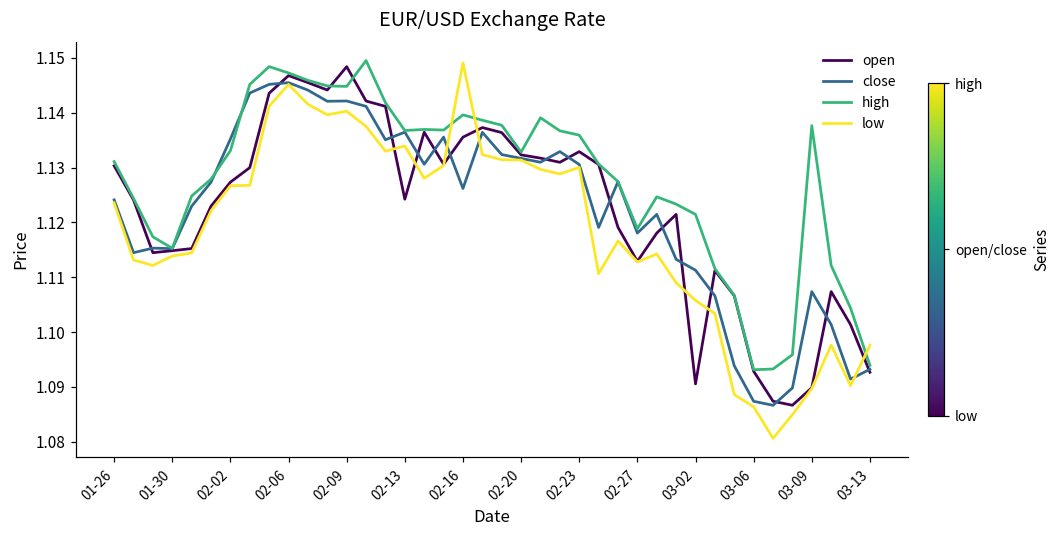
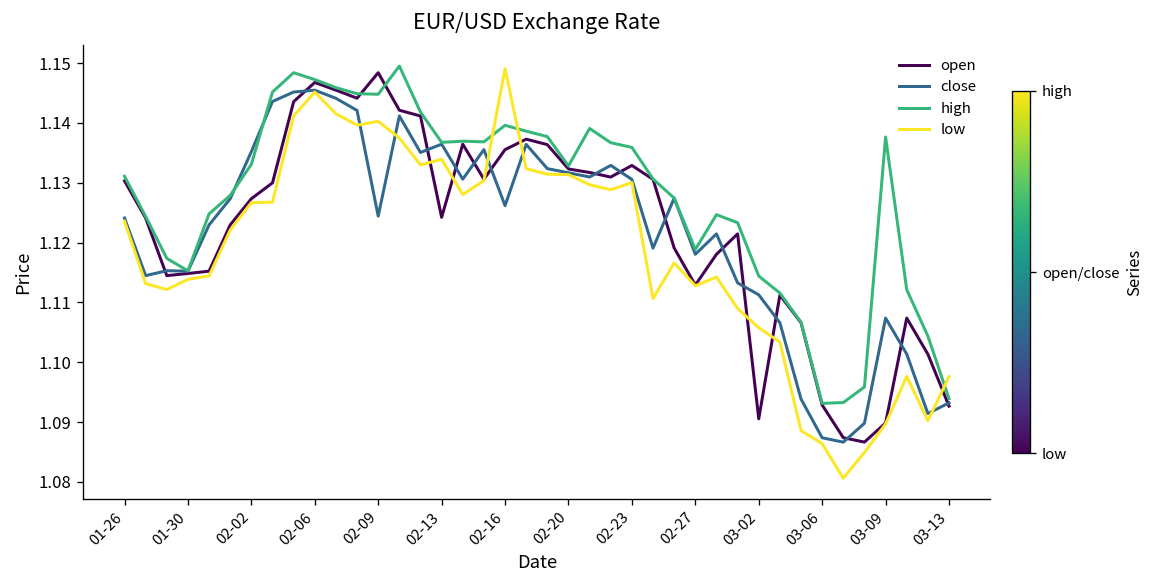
close, 02-09: 1.142 -> 1.124
high, 03-02: 1.121 -> 1.114
